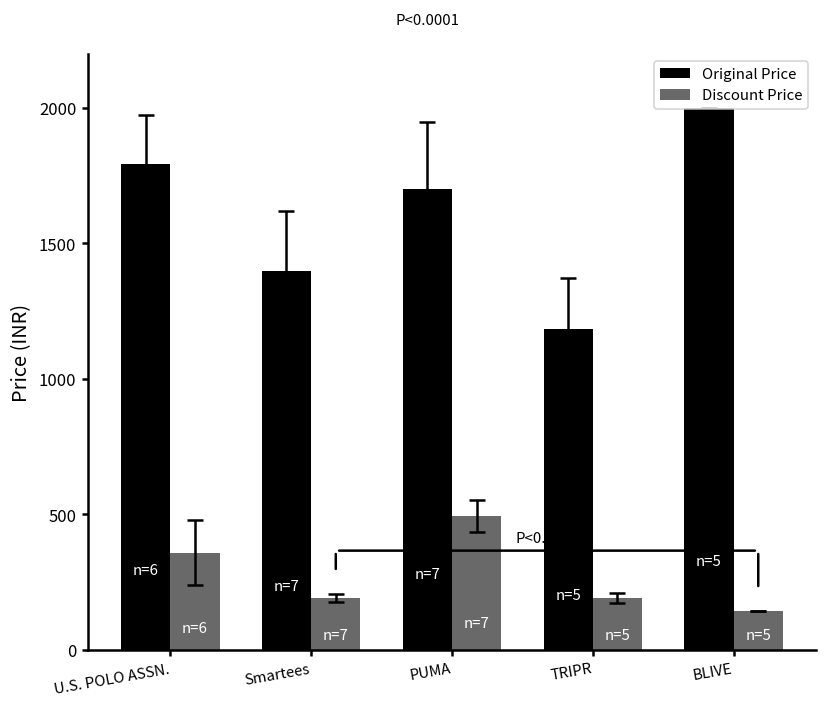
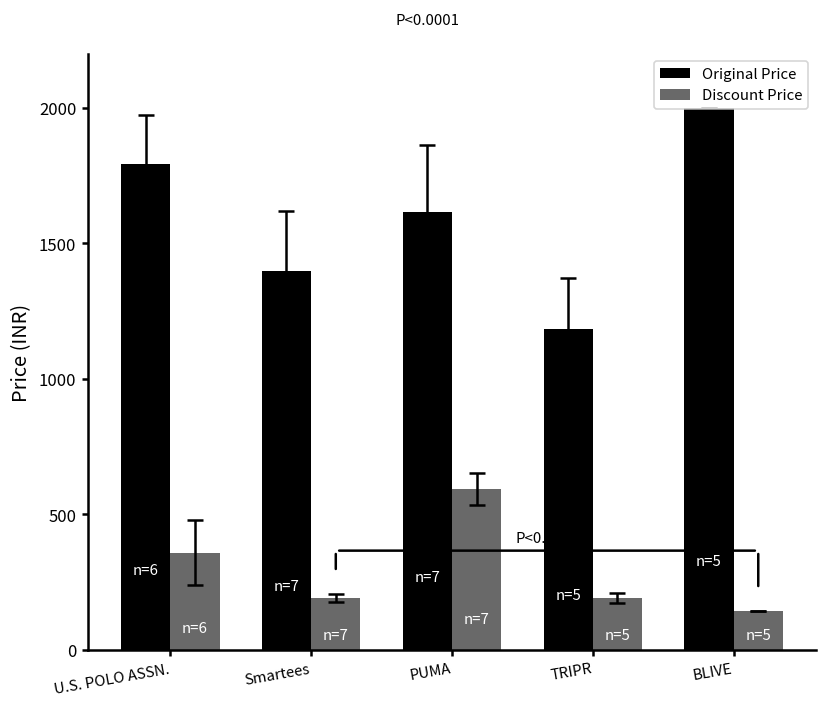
Original Price, PUMA: 1700 -> 1610
Discount Price, PUMA: 490 -> 590
